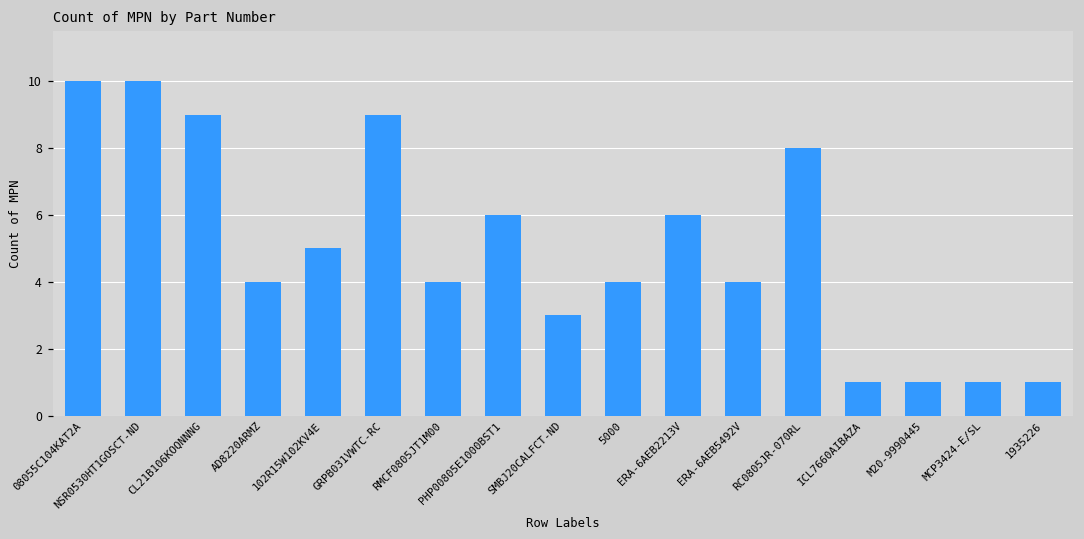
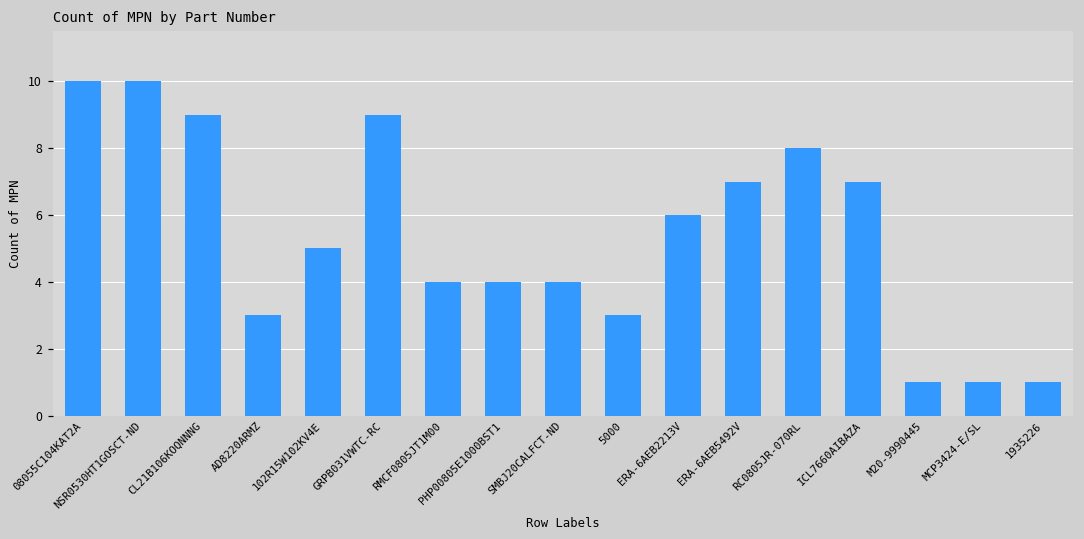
AD8220ARMZ: 4 -> 3
PHP00805E1000BST1: 6 -> 4
SMBJ20CALFCT-ND: 3 -> 4
5000: 4 -> 3
ERA-6AEB5492V: 4 -> 7
ICL7660AIBAZA: 1 -> 7
